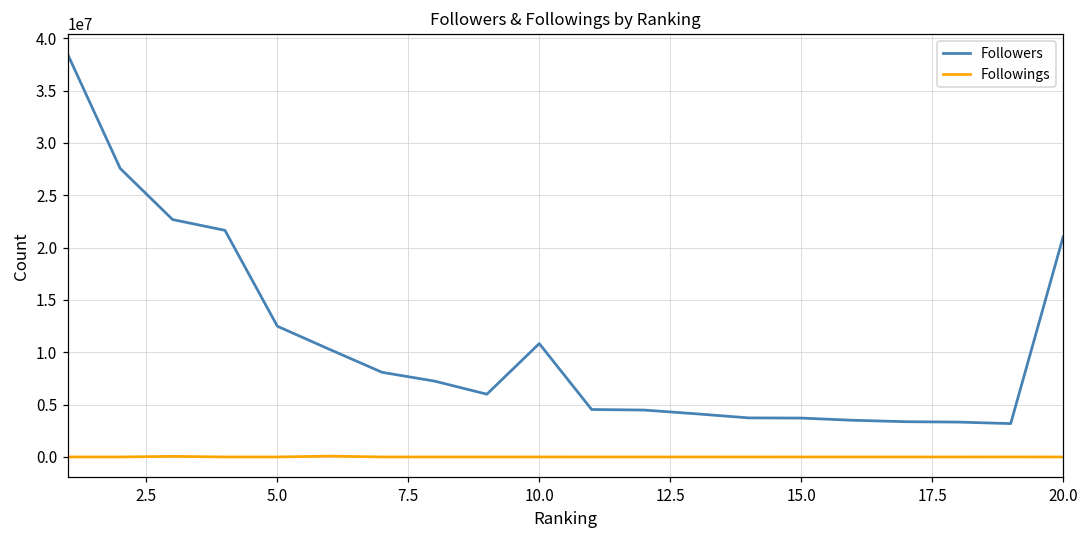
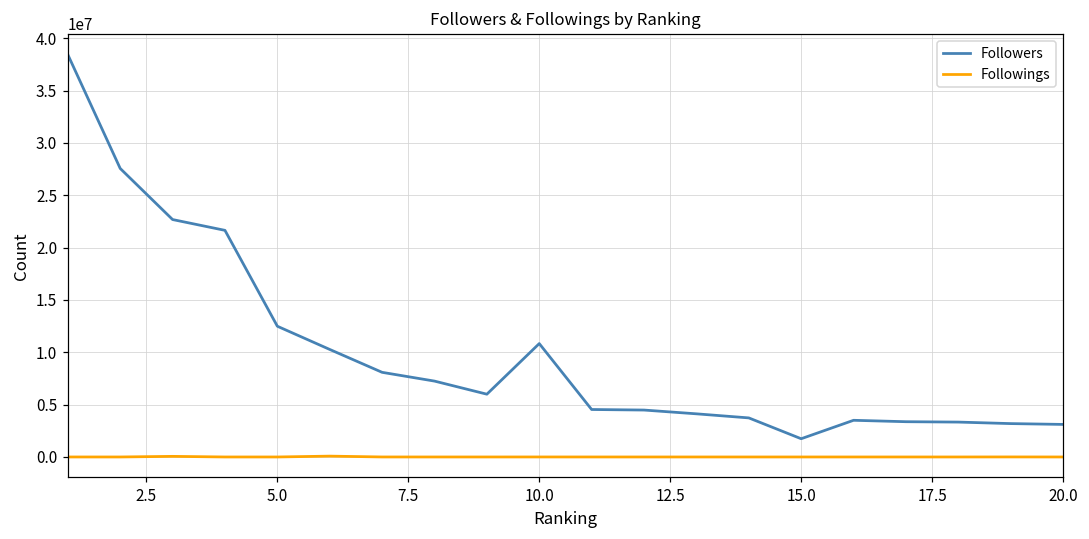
Followers, 15.0: 4000000 -> 2000000
Followers, 20.0: 21000000 -> 3000000
